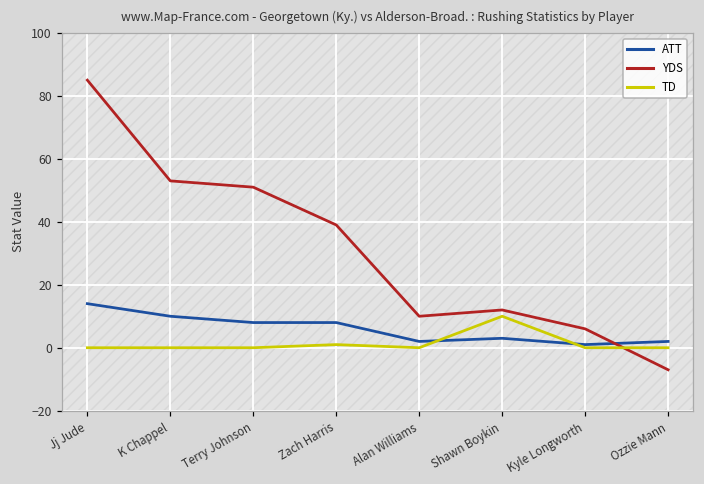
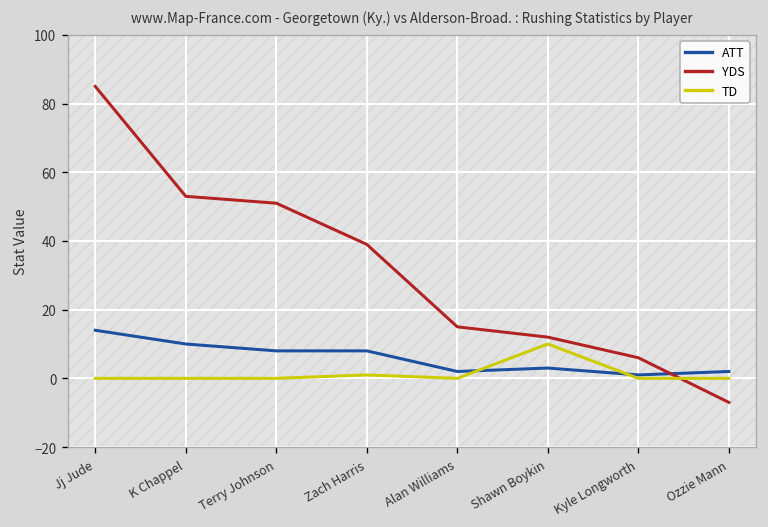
YDS, Alan Williams: 10 -> 15
